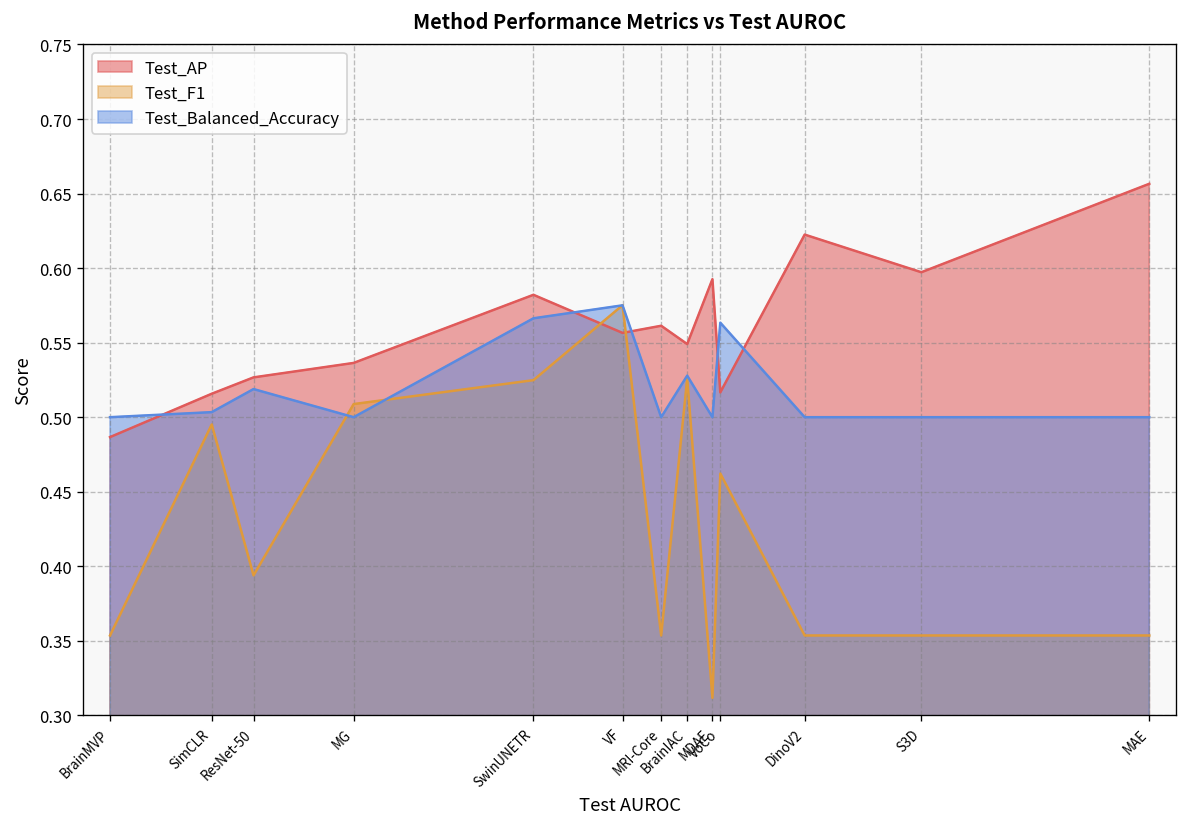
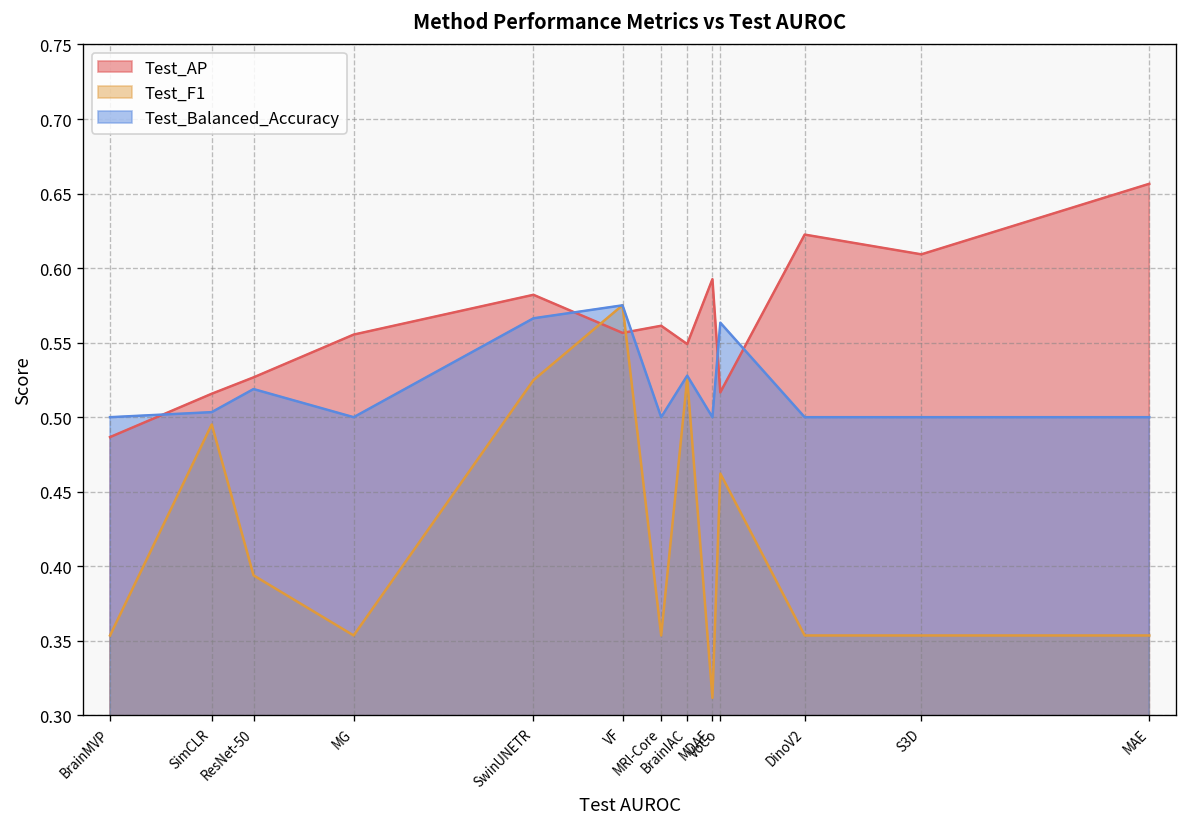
Test_AP, MG: 0.536 -> 0.555
Test_F1, MG: 0.509 -> 0.354
Test_AP, S3D: 0.597 -> 0.609
